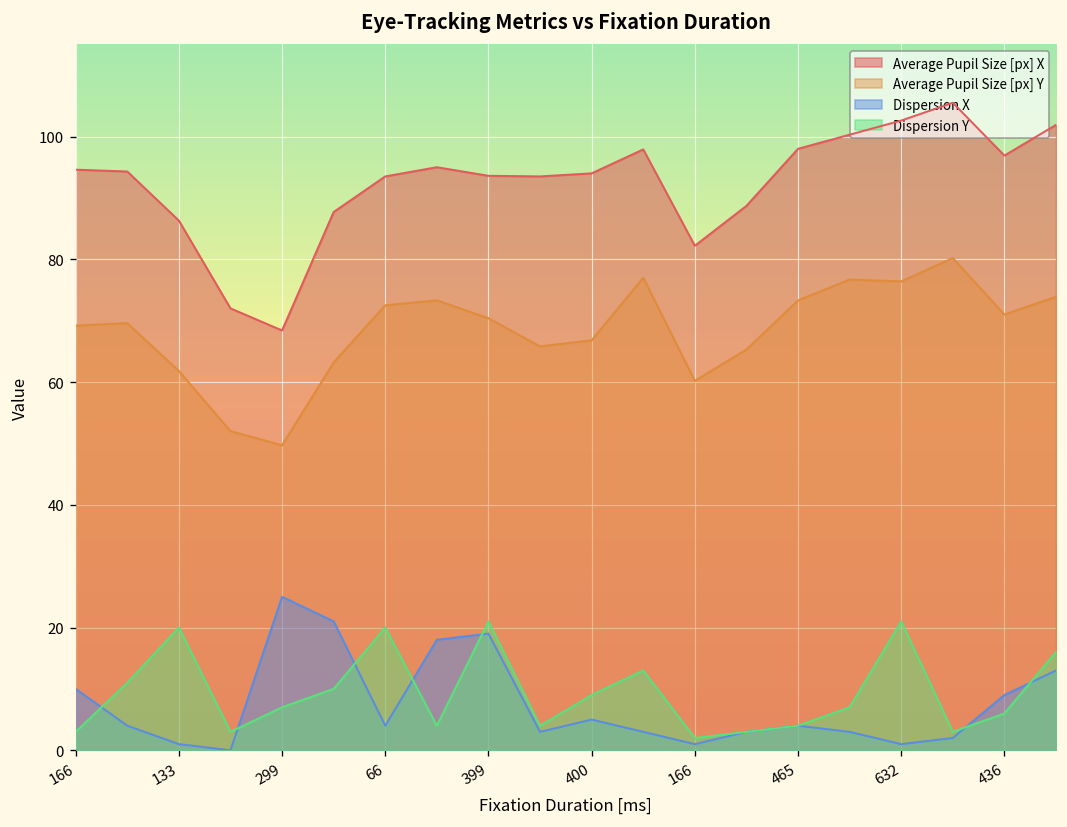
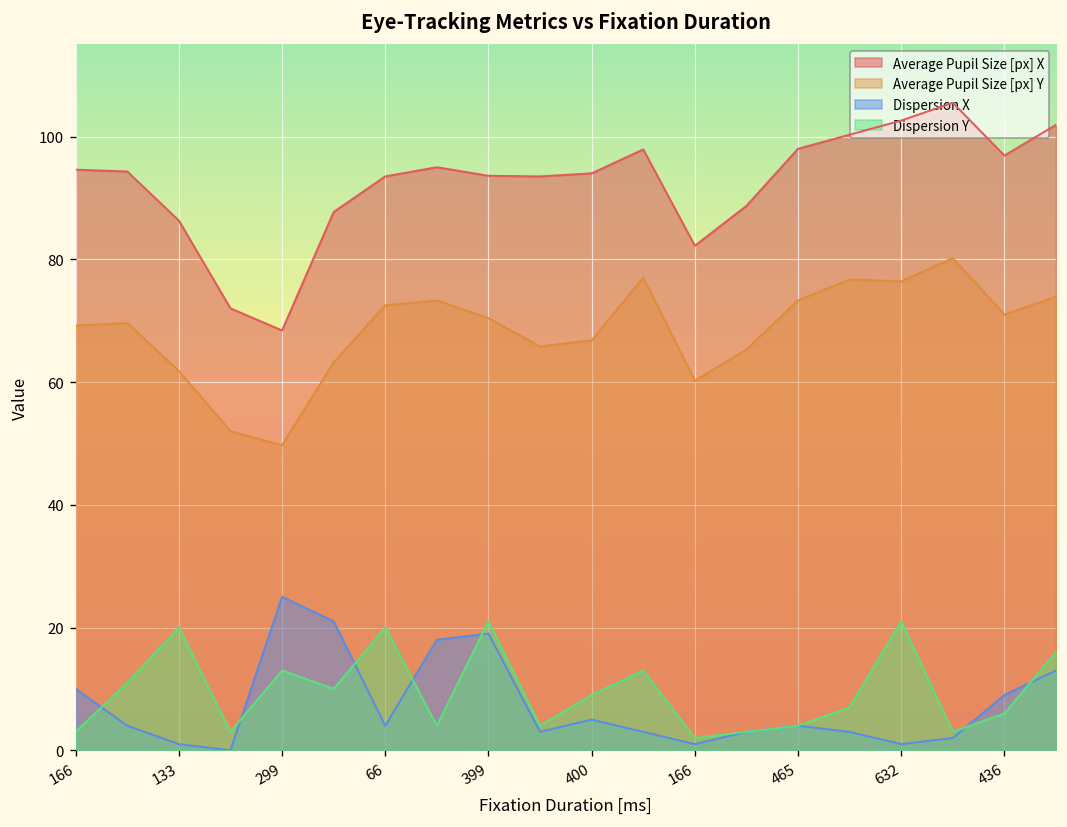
Dispersion Y, 299: 7 -> 13
